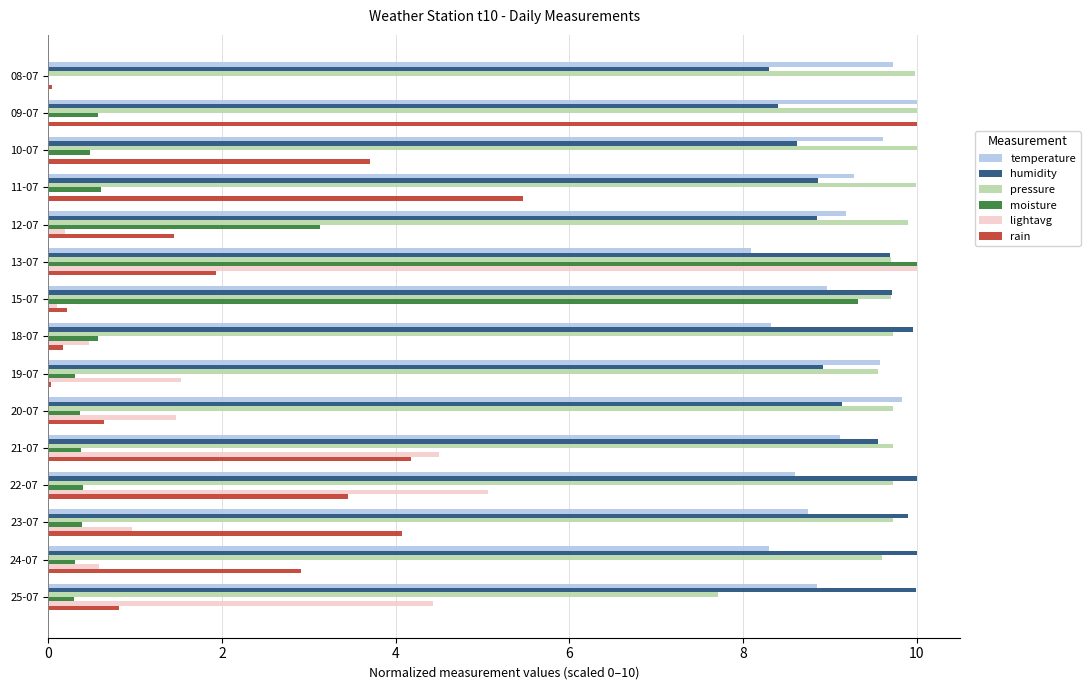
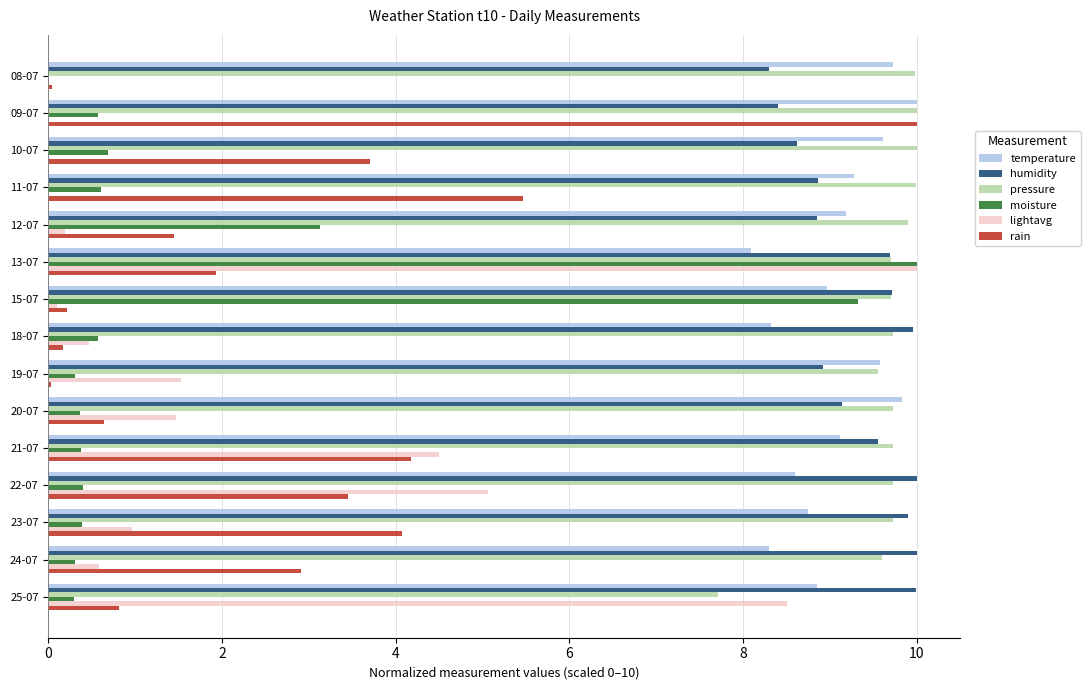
moisture, 10-07: 0.5 -> 0.7
lightavg, 25-07: 4.4 -> 8.5
